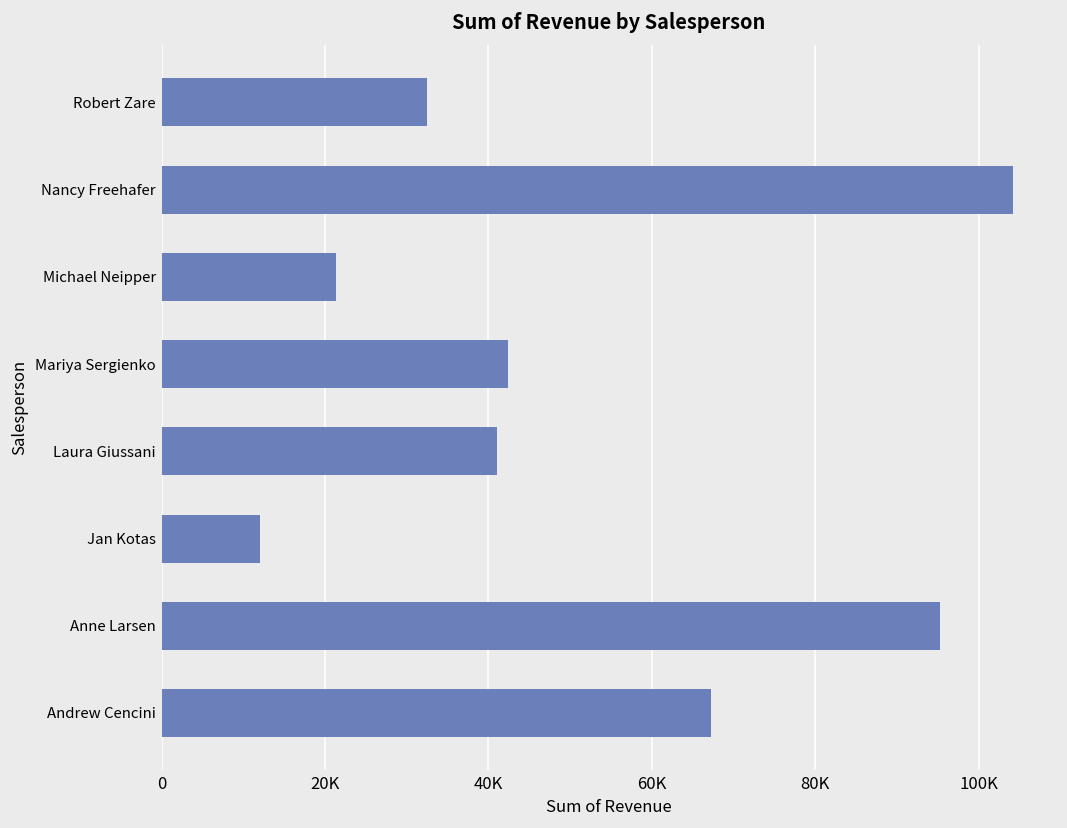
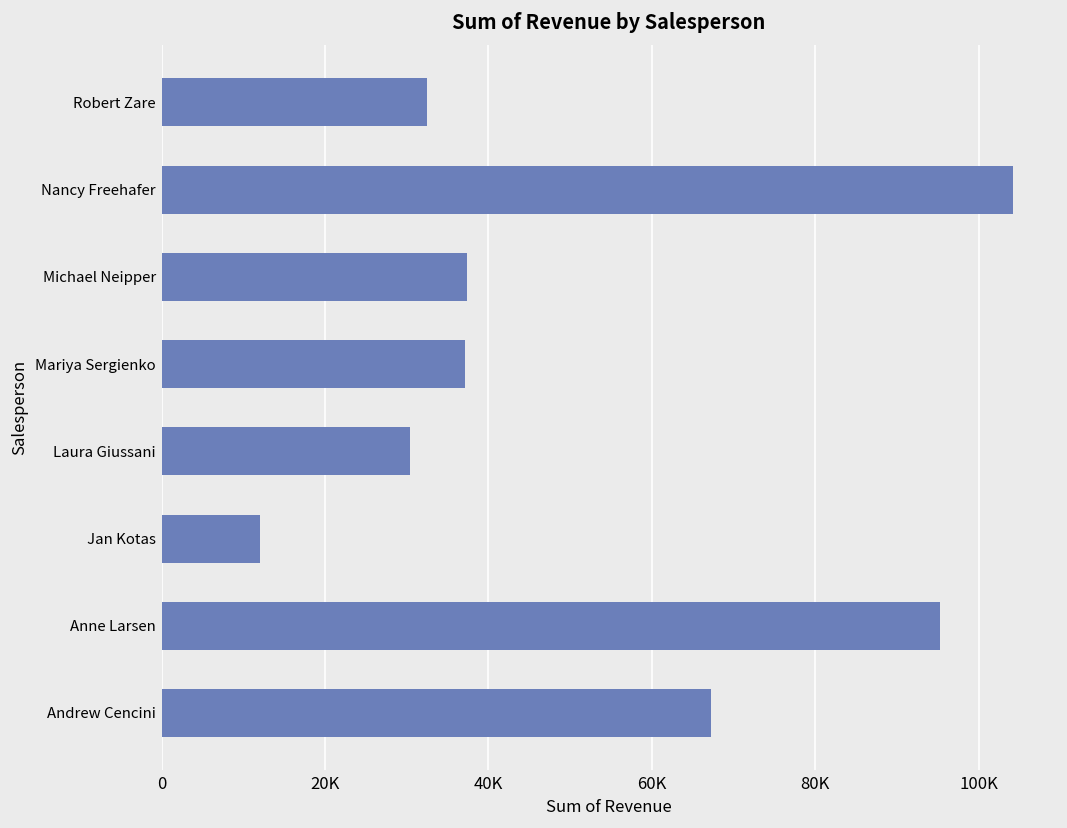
Michael Neipper: 21000 -> 37000
Mariya Sergienko: 42000 -> 37000
Laura Giussani: 41000 -> 30000
